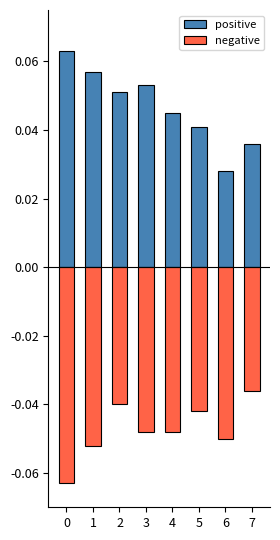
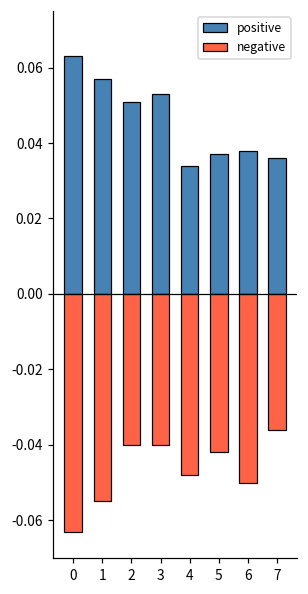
negative, 1: -0.052 -> -0.055
negative, 3: -0.048 -> -0.040
positive, 4: 0.045 -> 0.034
positive, 5: 0.041 -> 0.037
positive, 6: 0.028 -> 0.038
